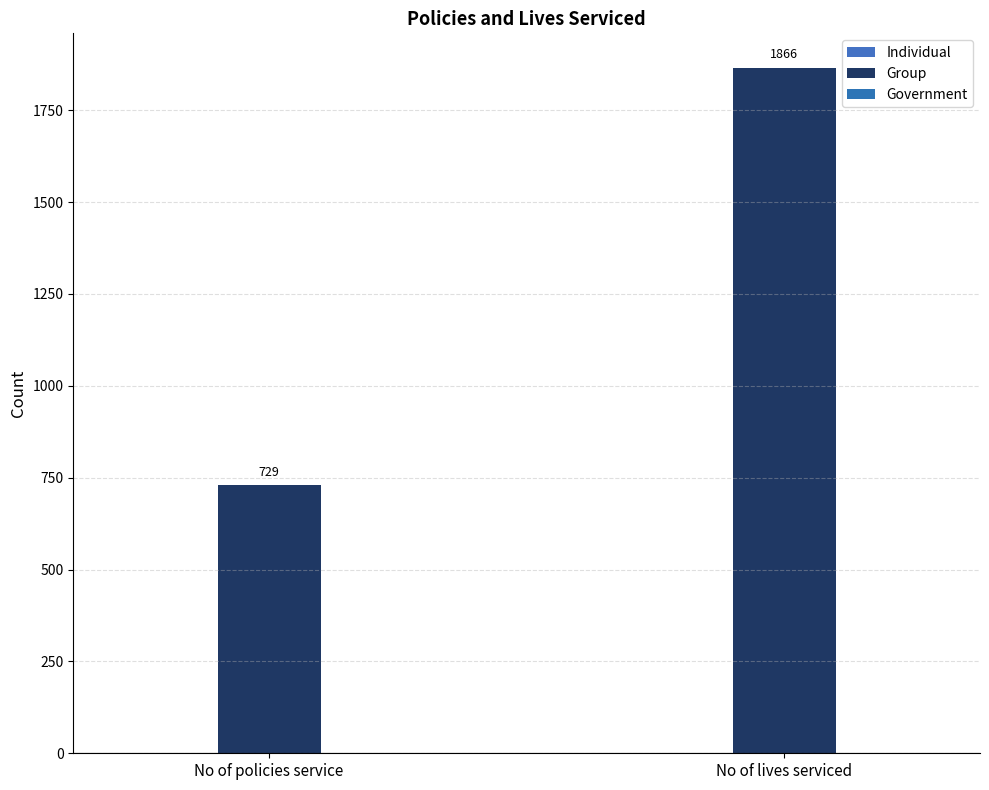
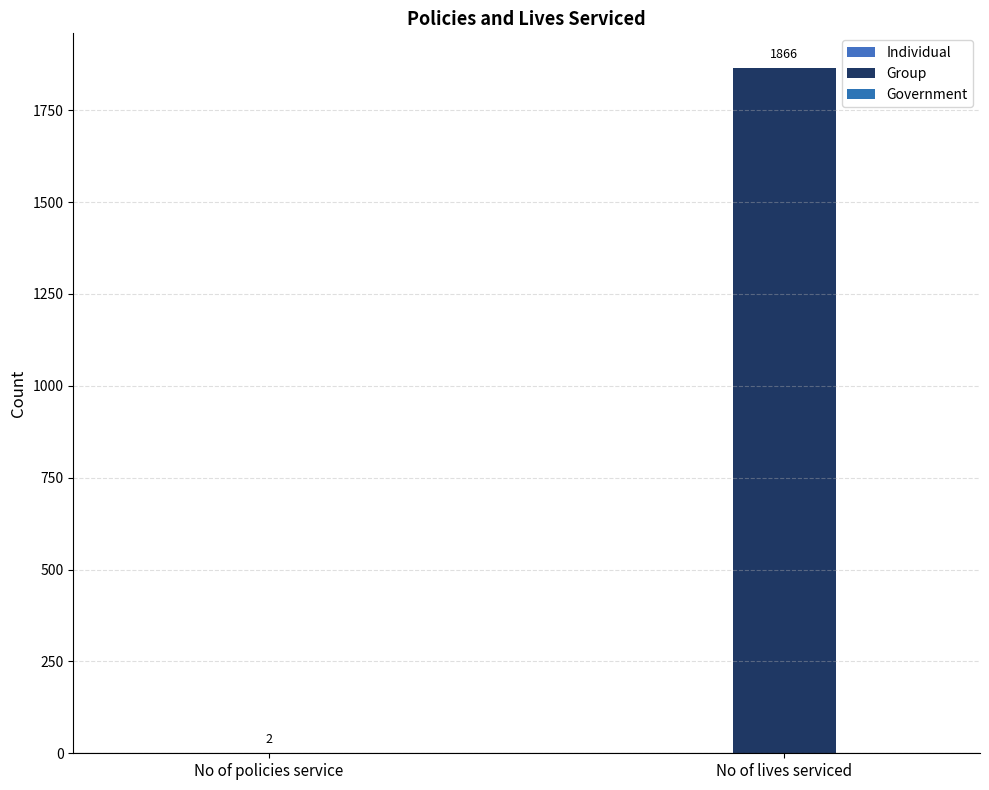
Group, No of policies service: 729 -> 2
